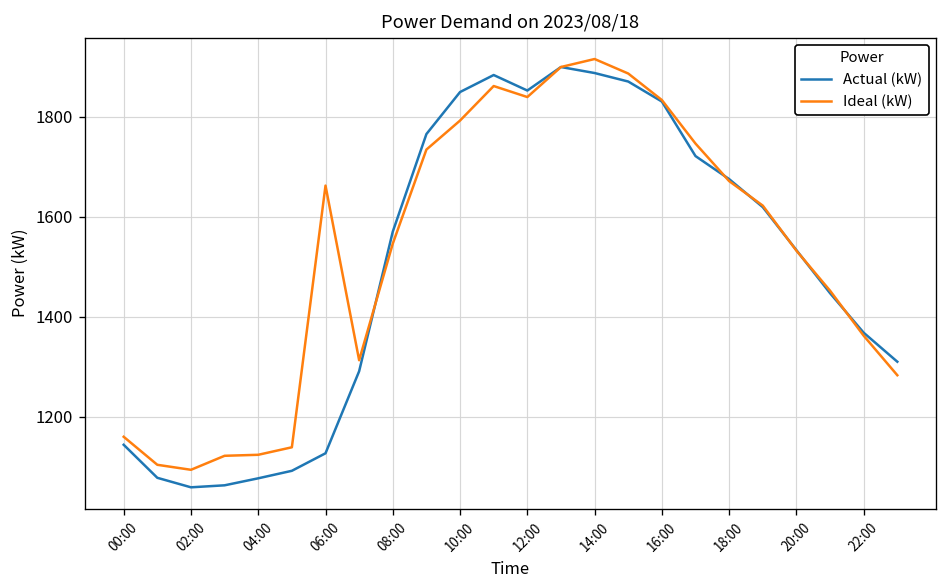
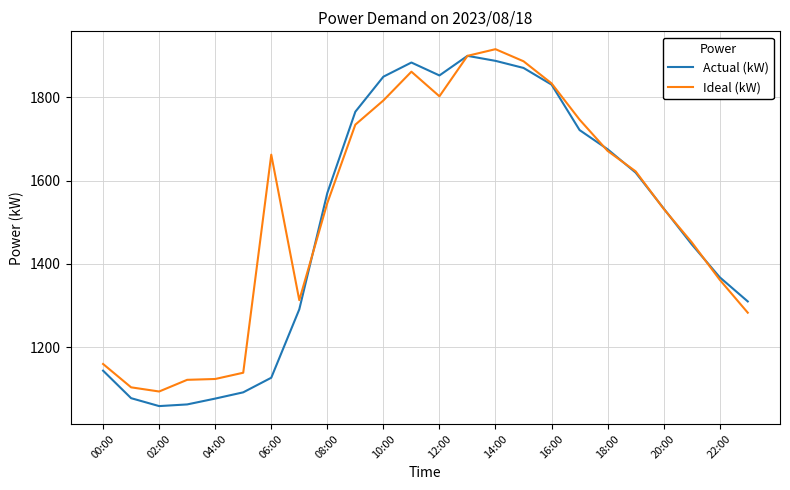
Ideal (kW), 12:00: 1840 -> 1800
